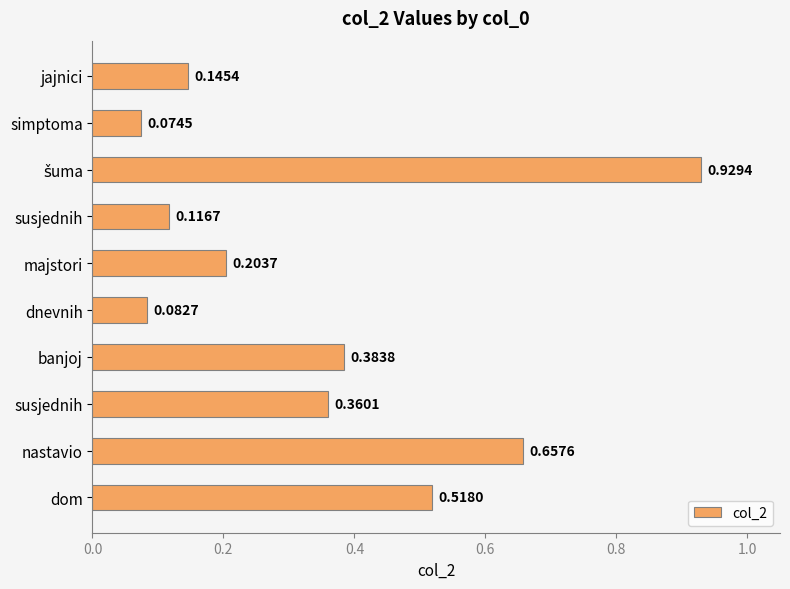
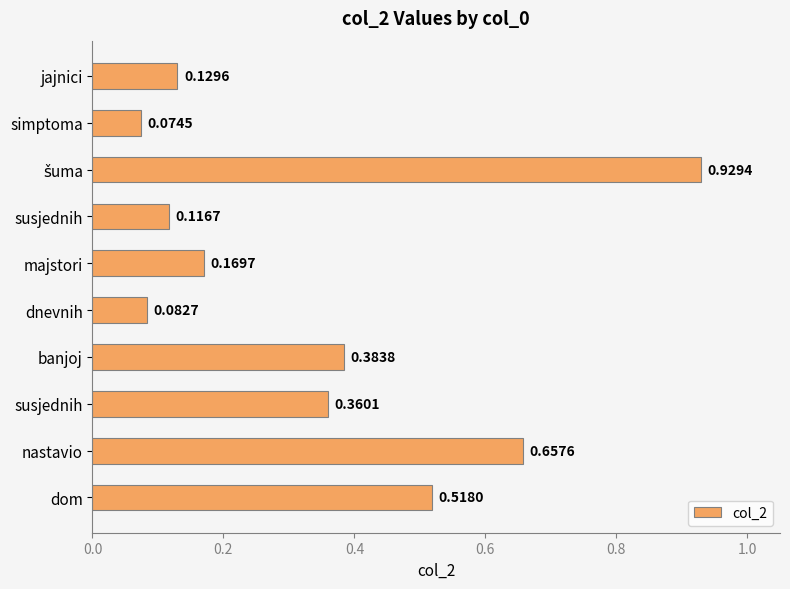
jajnici: 0.1454 -> 0.1296
majstori: 0.2037 -> 0.1697
